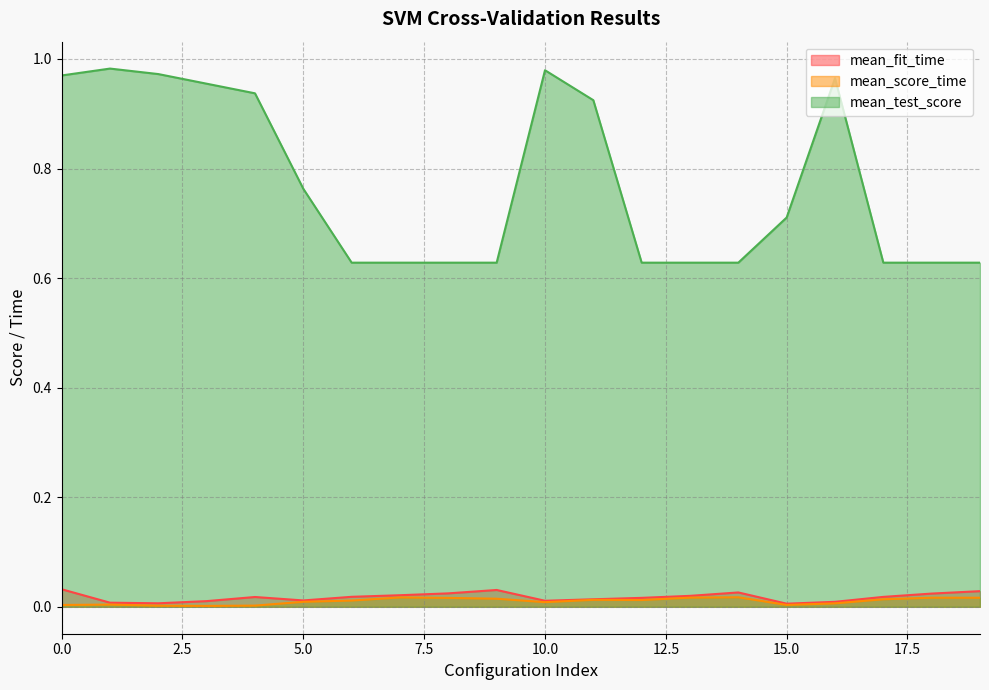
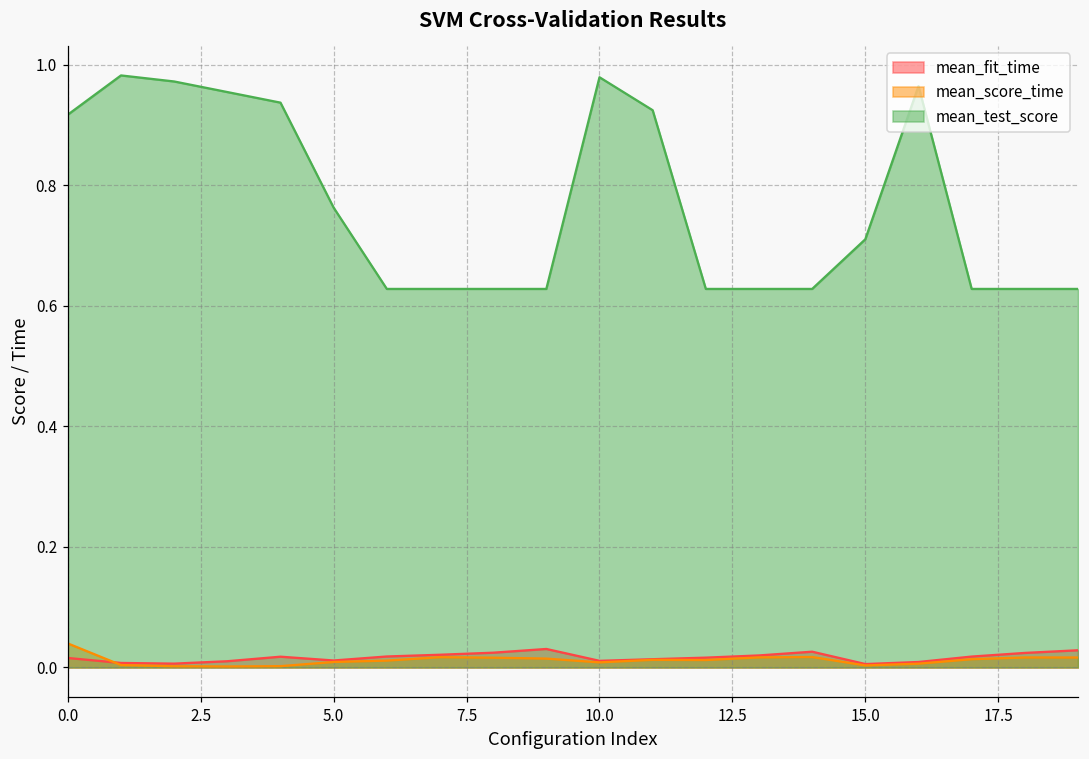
mean_fit_time, 0.0: 0.03 -> 0.02
mean_score_time, 0.0: 0.00 -> 0.04
mean_test_score, 0.0: 0.97 -> 0.92
